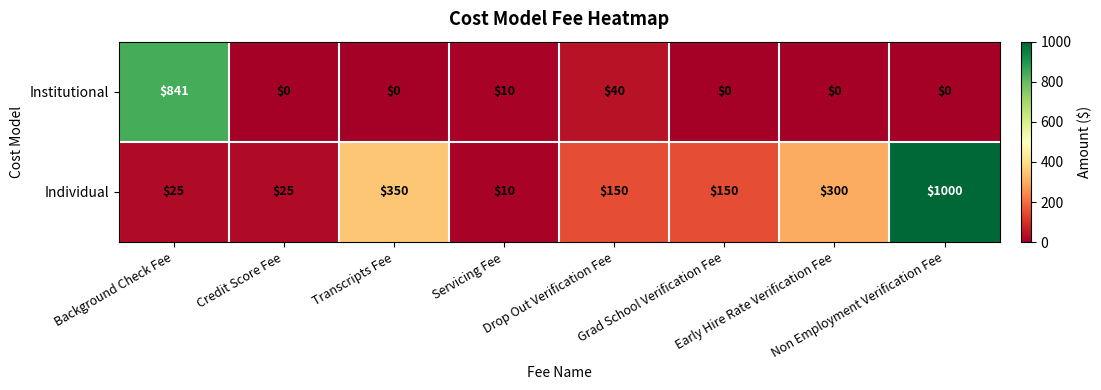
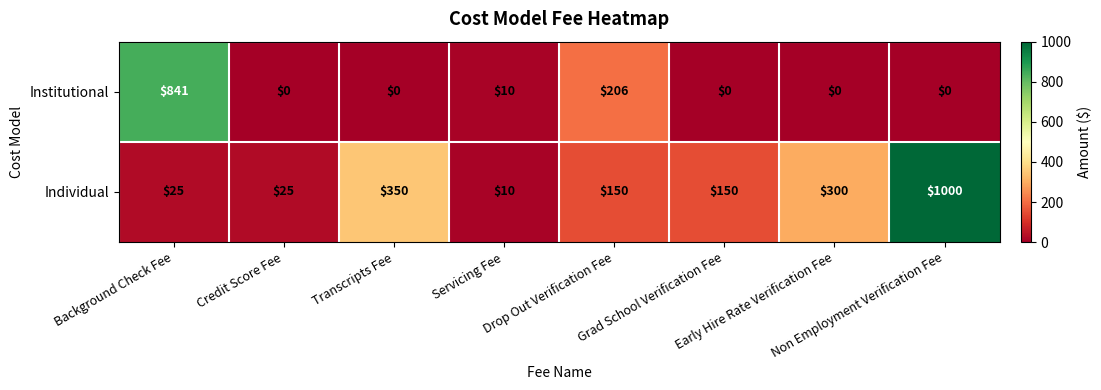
Institutional, Drop Out Verification Fee: $40 -> $206
